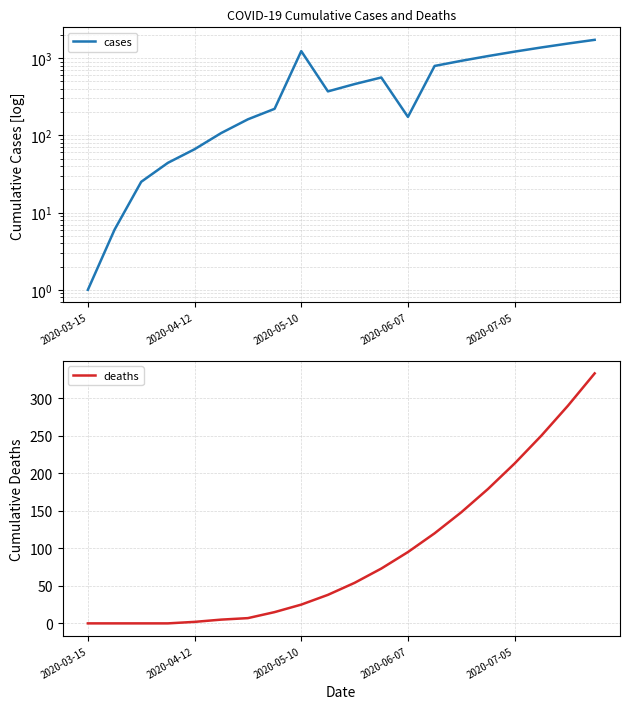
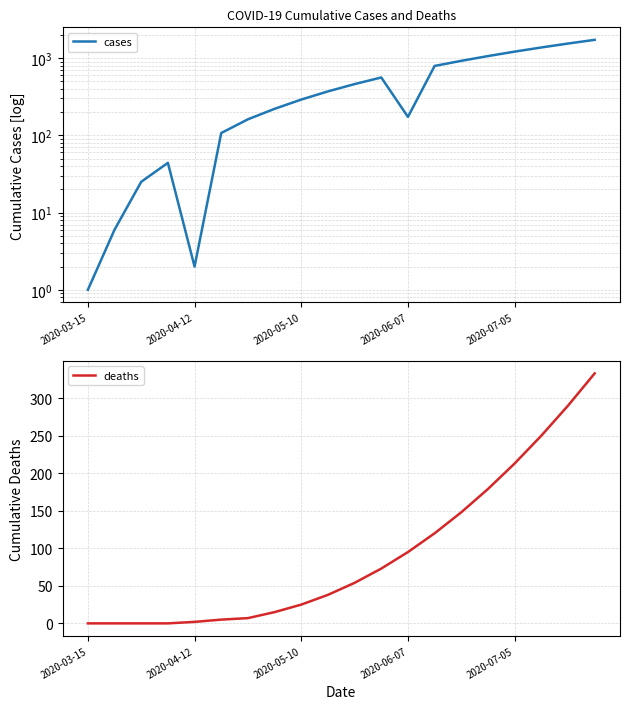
COVID-19 Cumulative Cases and Deaths, 2020-04-12: 70 -> 2
COVID-19 Cumulative Cases and Deaths, 2020-05-10: 1200 -> 290
